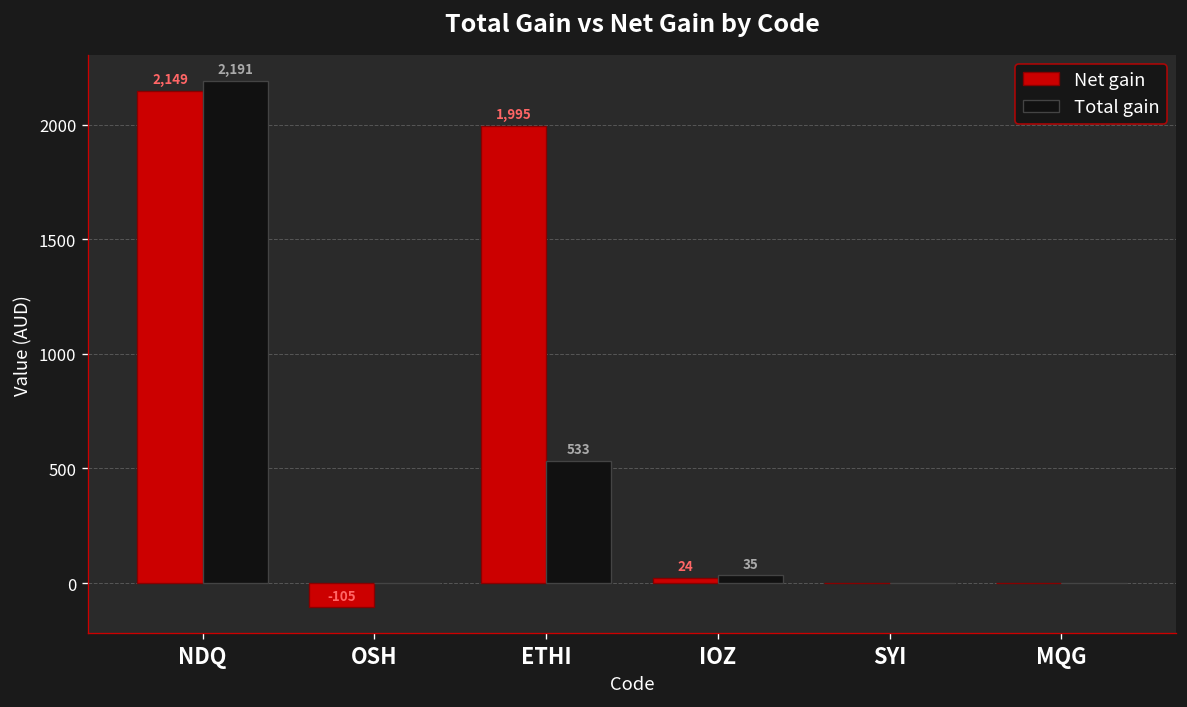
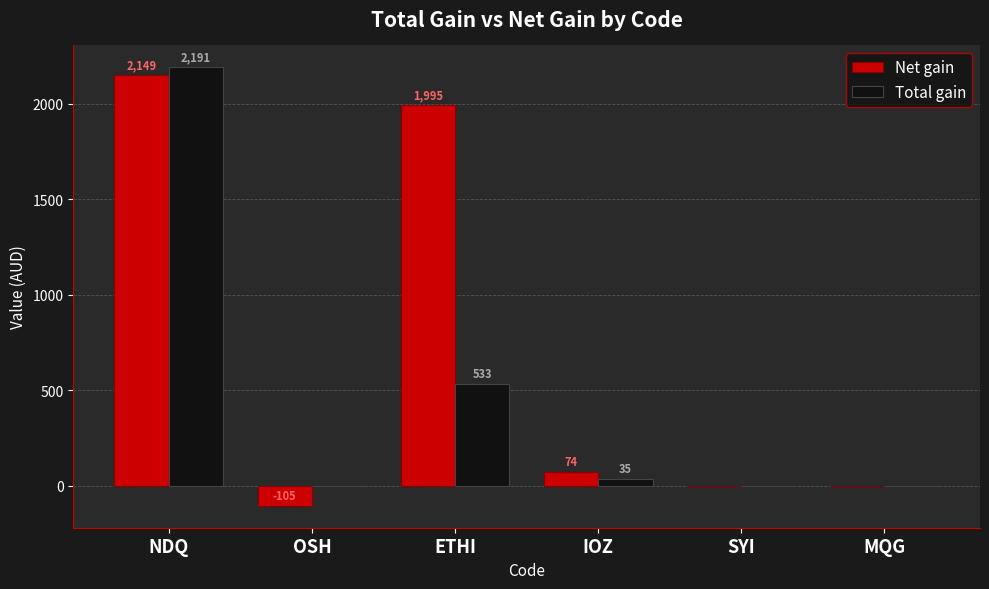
Net gain, IOZ: 24 -> 74
